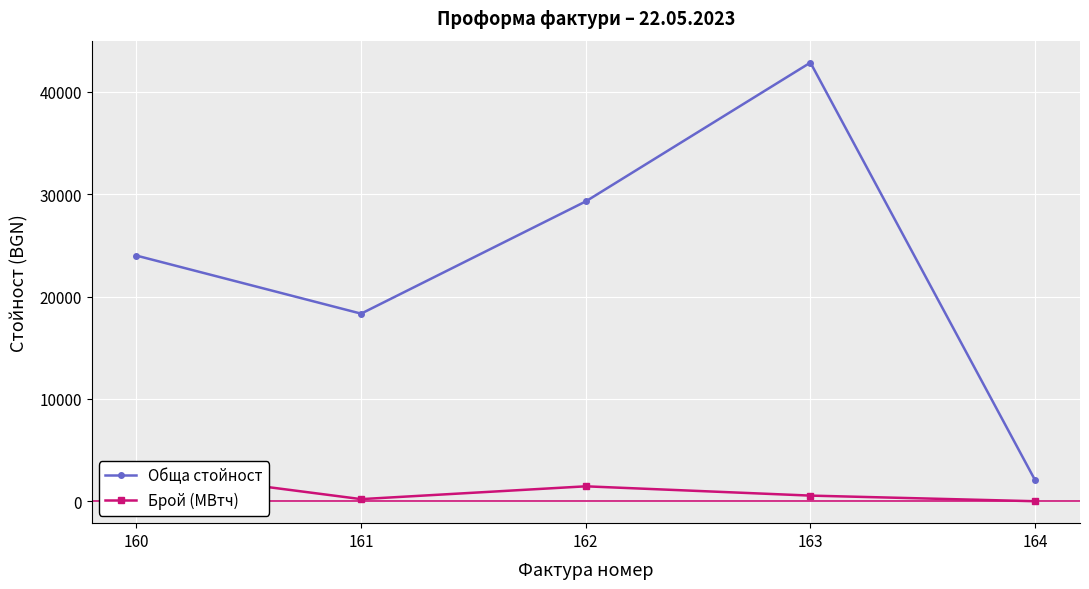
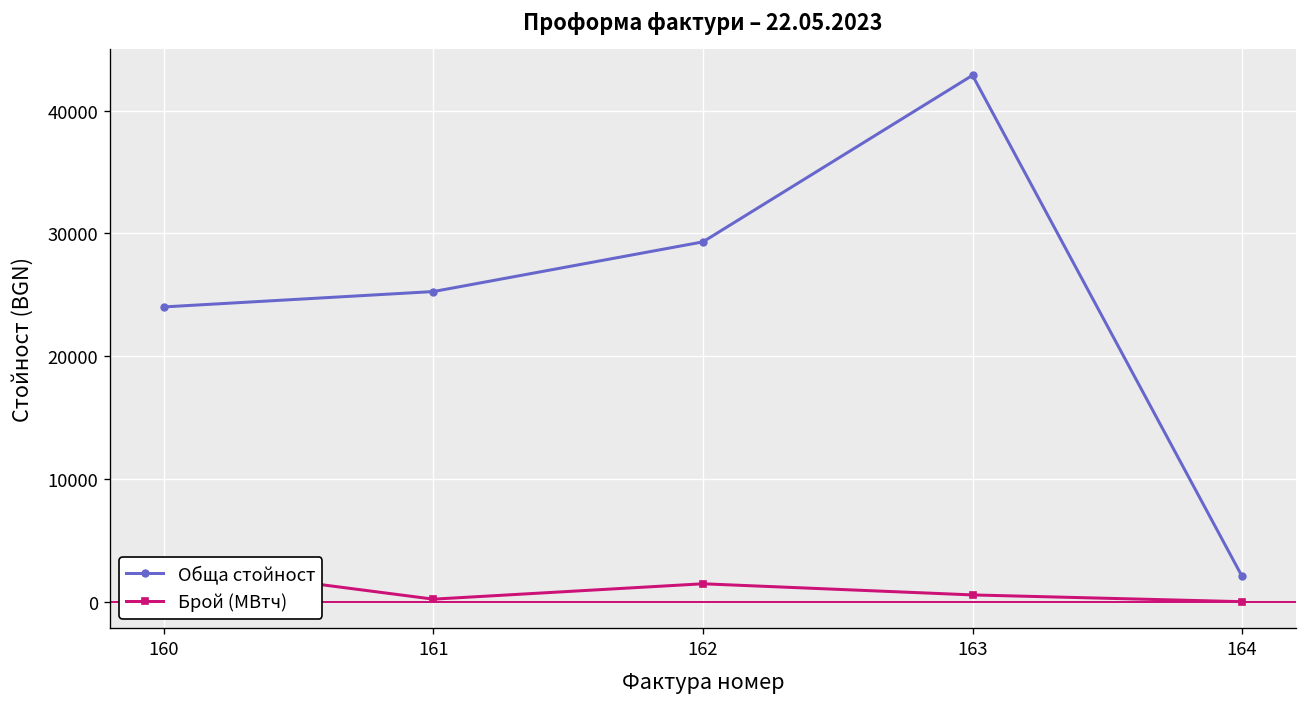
Обща стойност, 161: 18300 -> 25300
